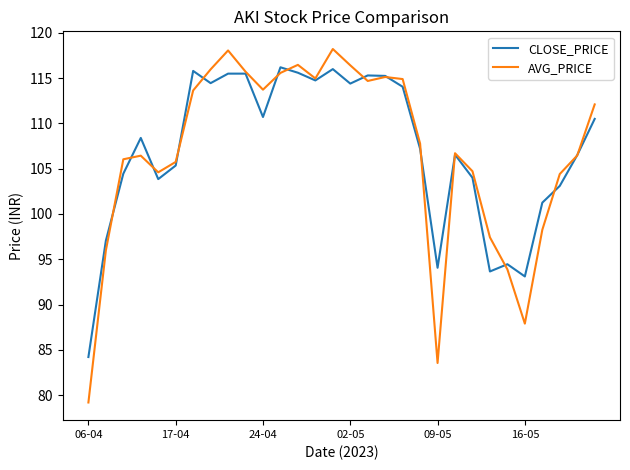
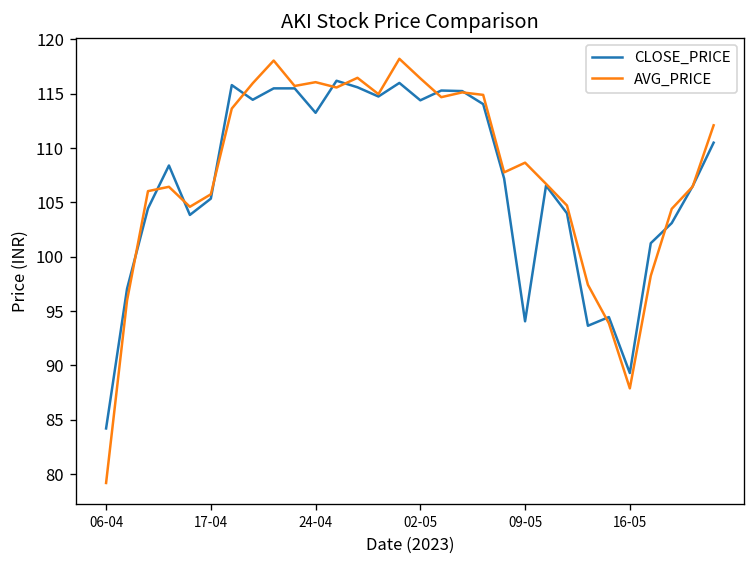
CLOSE_PRICE, 24-04: 111 -> 113
AVG_PRICE, 24-04: 114 -> 116
AVG_PRICE, 09-05: 84 -> 109
CLOSE_PRICE, 16-05: 93 -> 89
